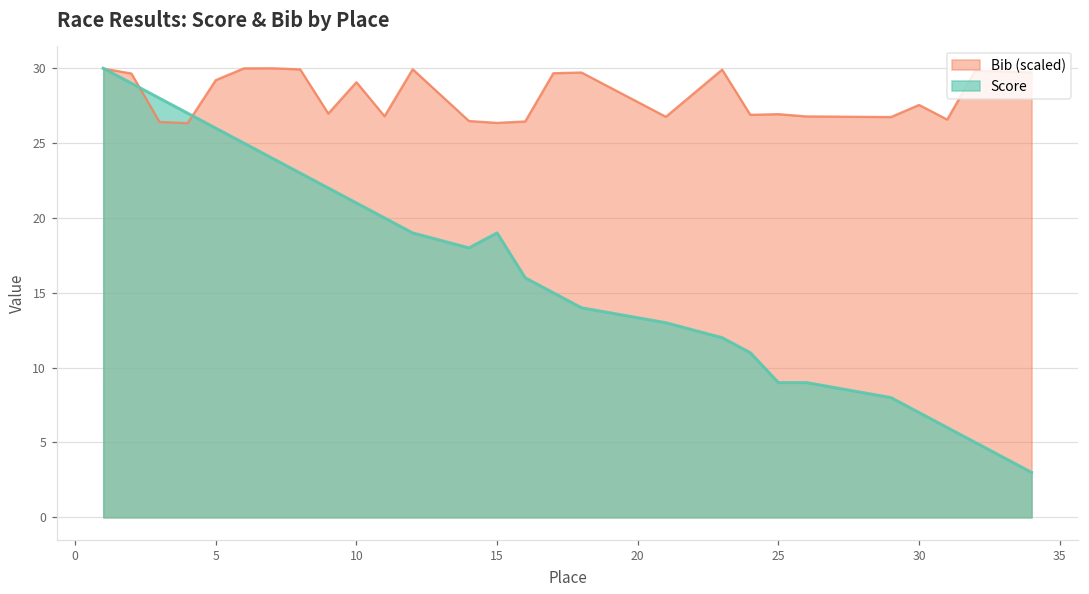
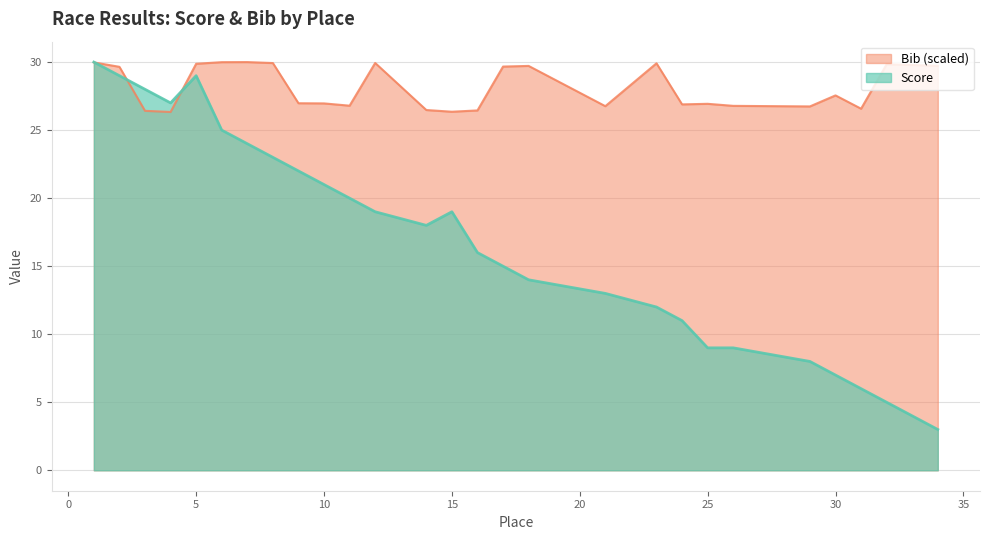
Bib (scaled), 5: 29.2 -> 29.9
Score, 5: 26 -> 29
Bib (scaled), 10: 29.1 -> 27.0
